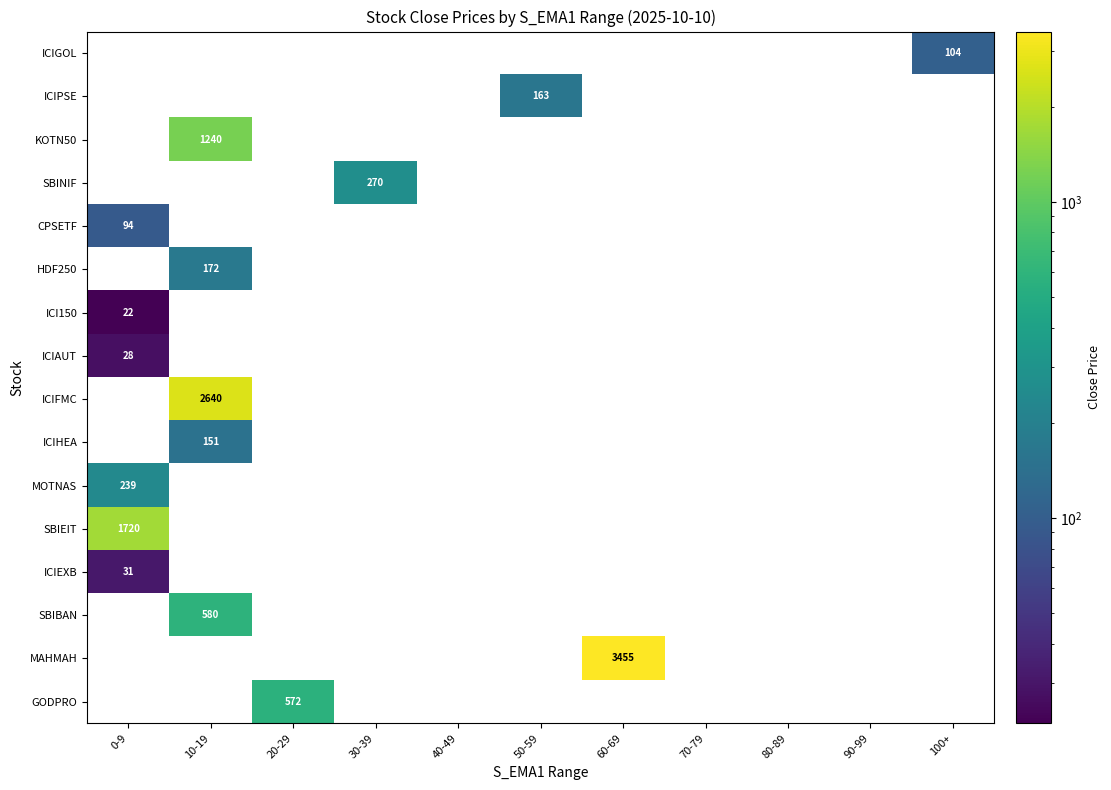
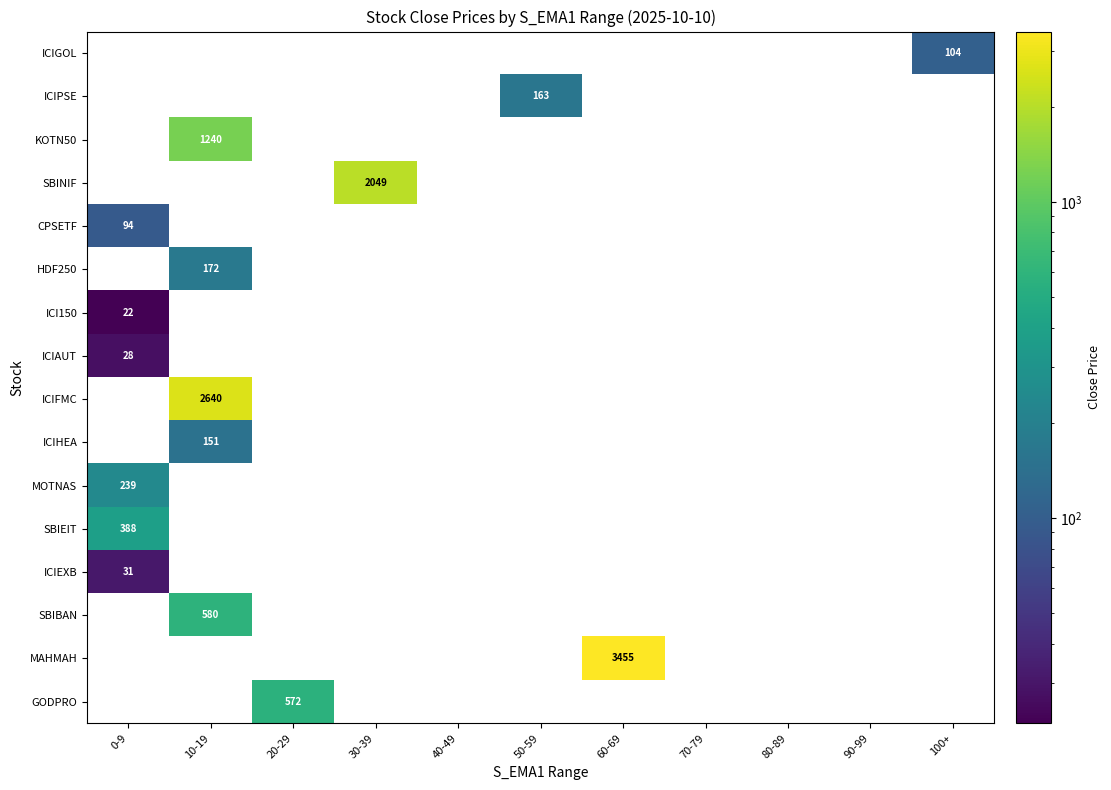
SBINIF, 30-39: 270 -> 2049
SBIEIT, 0-9: 1720 -> 388
